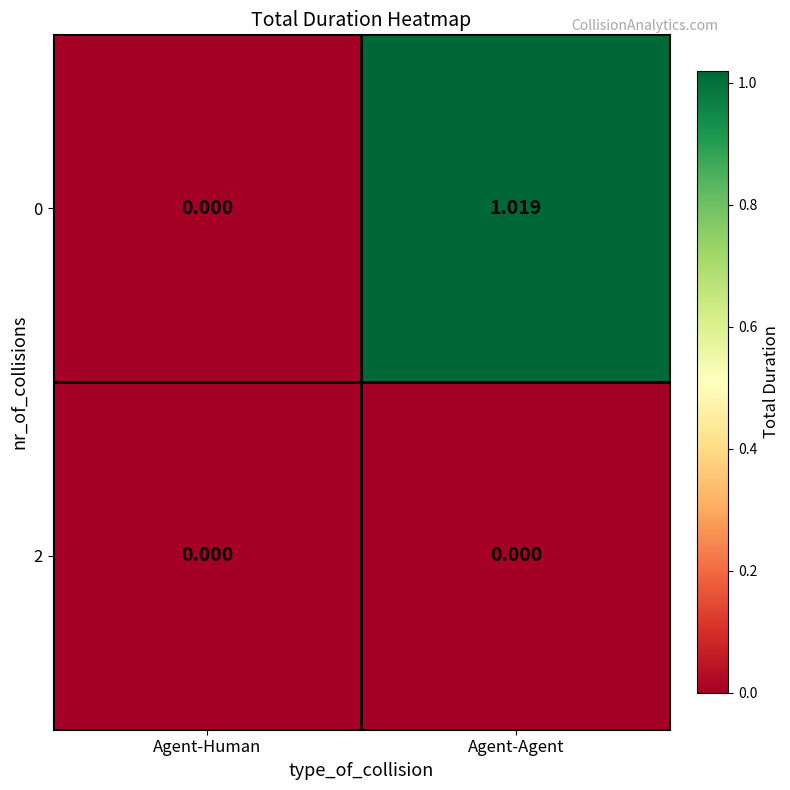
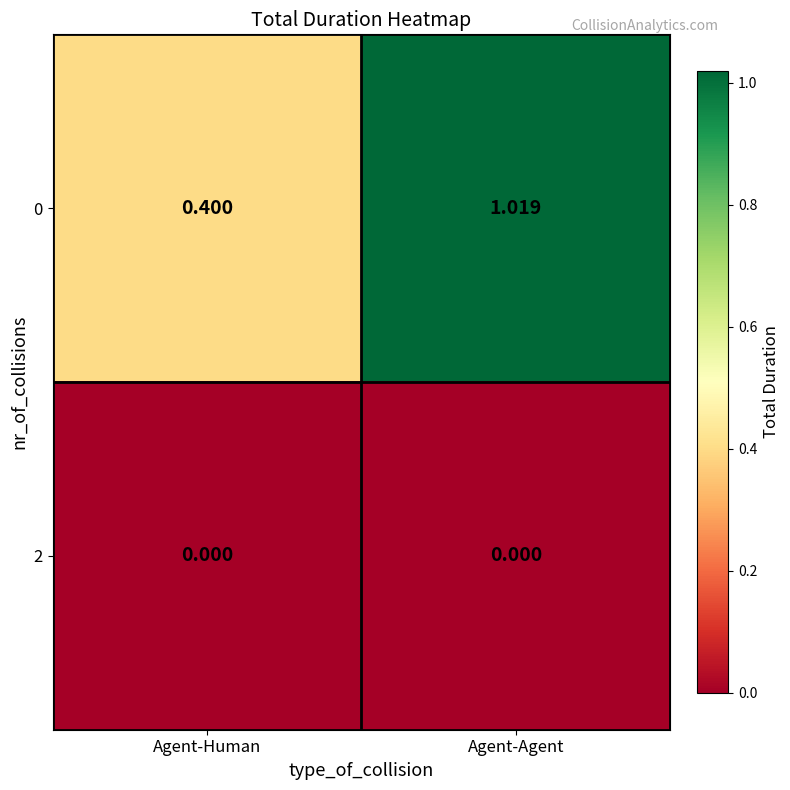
0, Agent-Human: 0.000 -> 0.400
